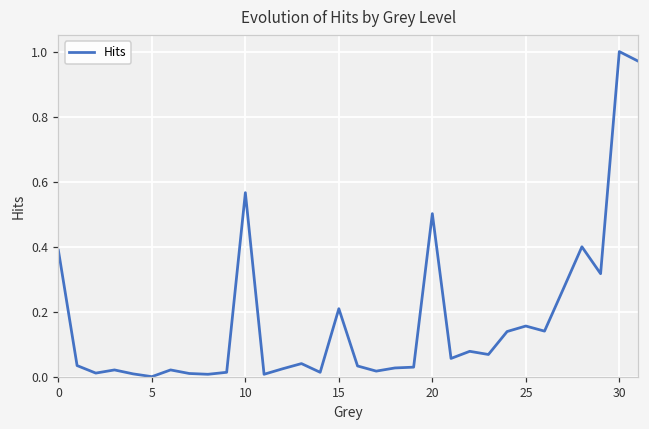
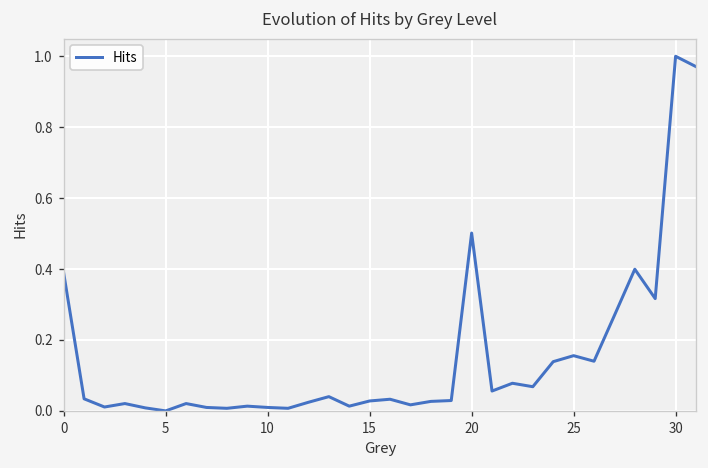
10: 0.57 -> 0.01
15: 0.21 -> 0.03
